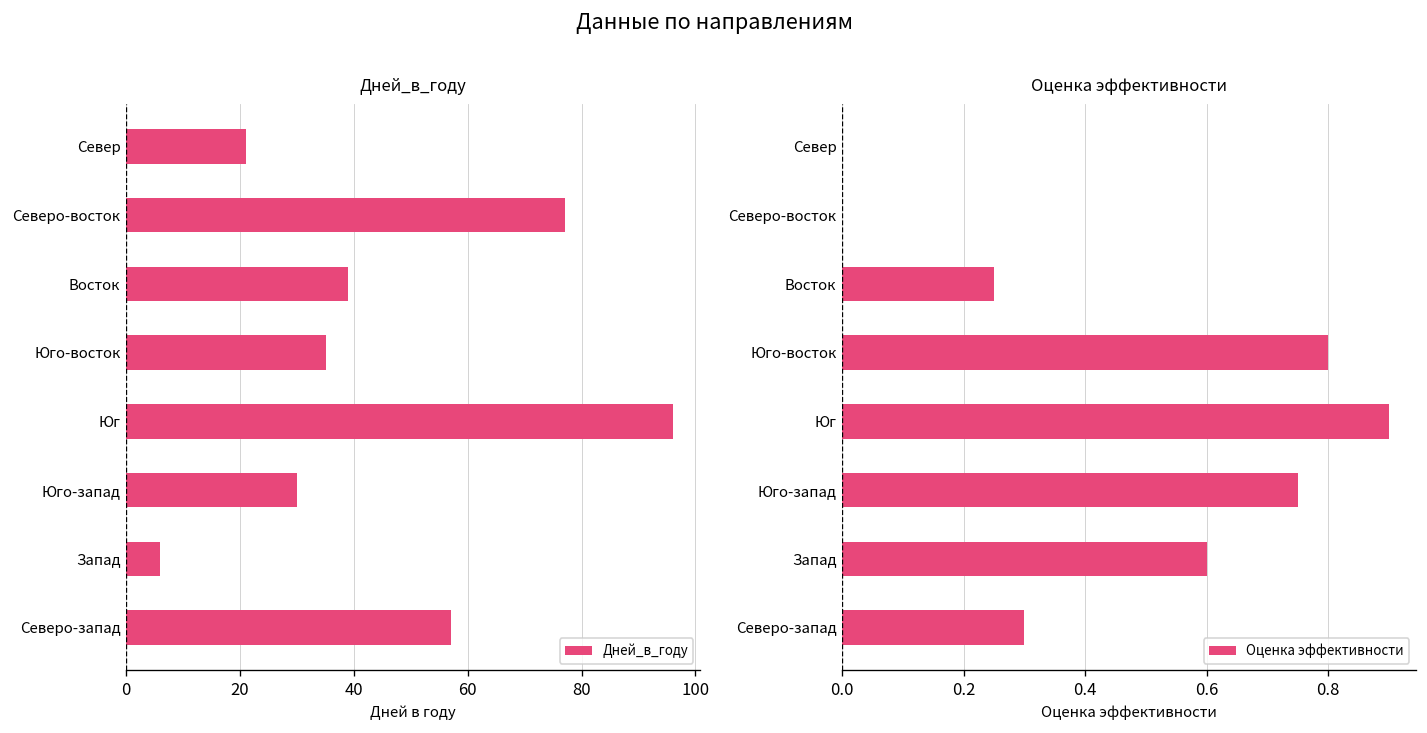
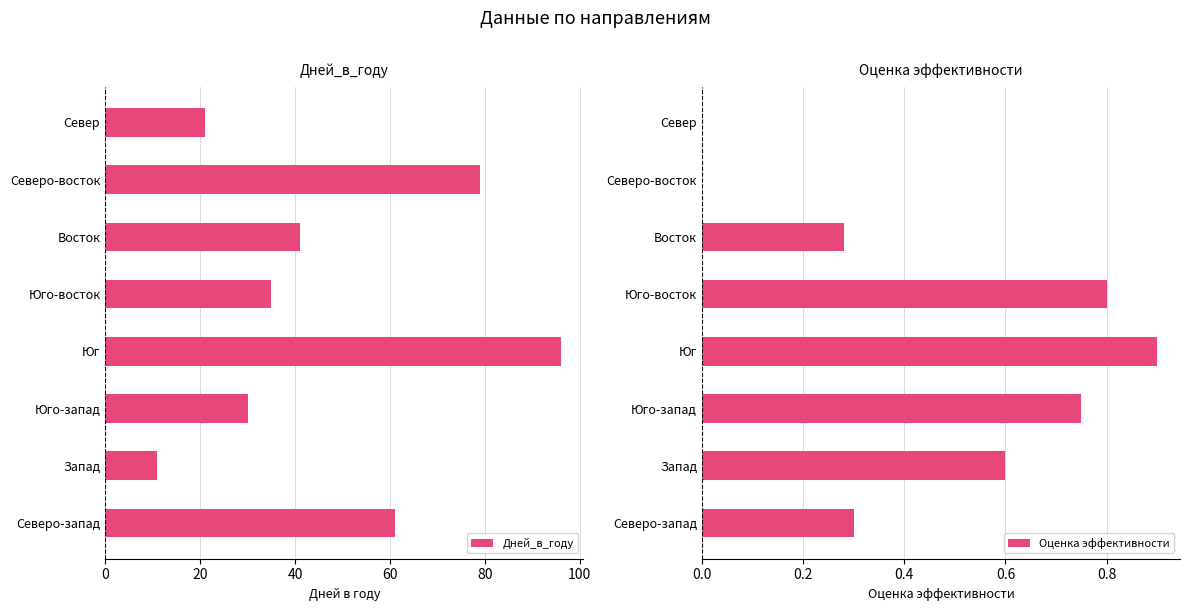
Дней_в_году, Северо-восток: 77 -> 79
Дней_в_году, Восток: 39 -> 41
Дней_в_году, Запад: 6 -> 11
Дней_в_году, Северо-запад: 57 -> 61
Оценка эффективности, Восток: 0.25 -> 0.28
